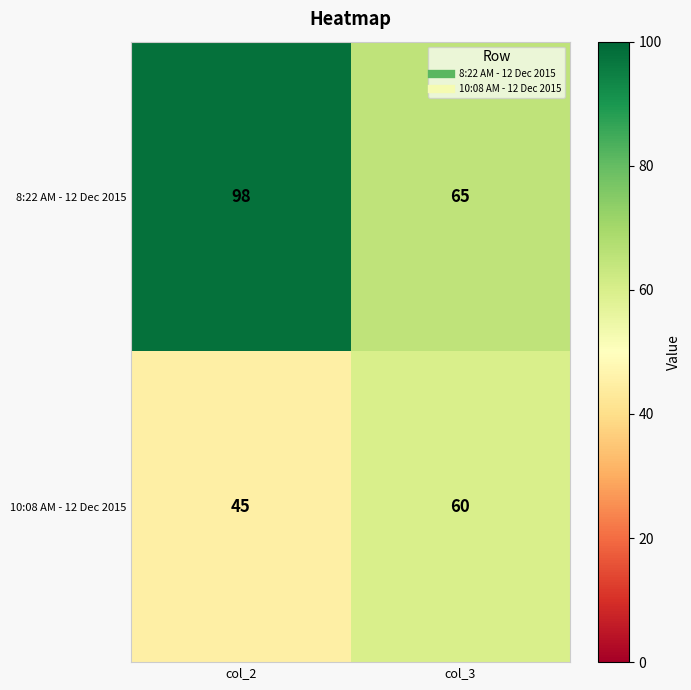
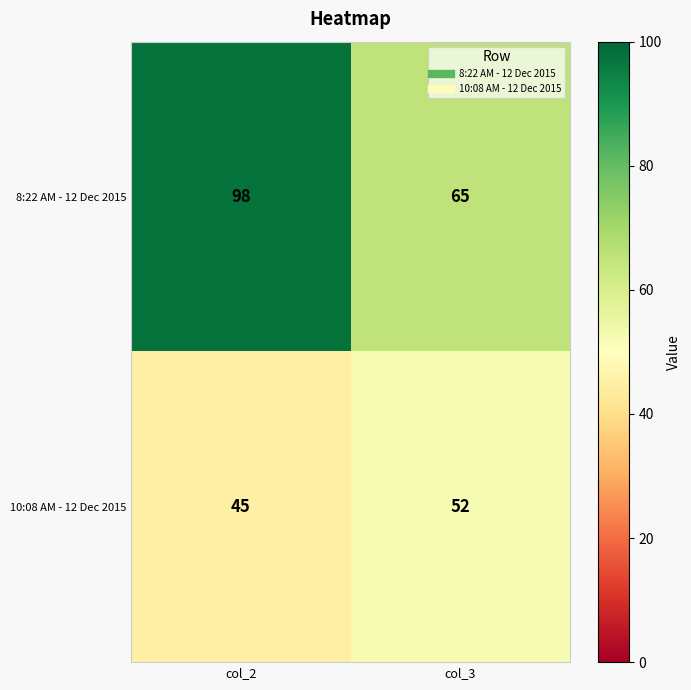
10:08 AM - 12 Dec 2015, col_3: 60 -> 52
